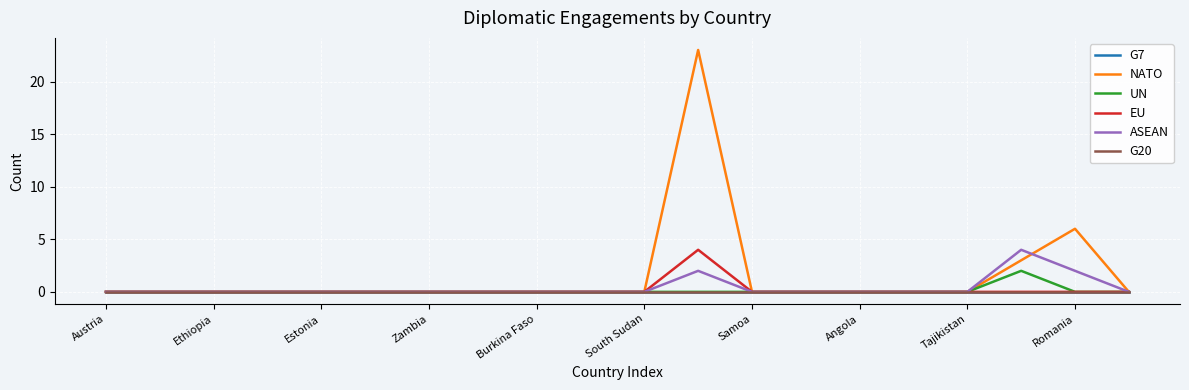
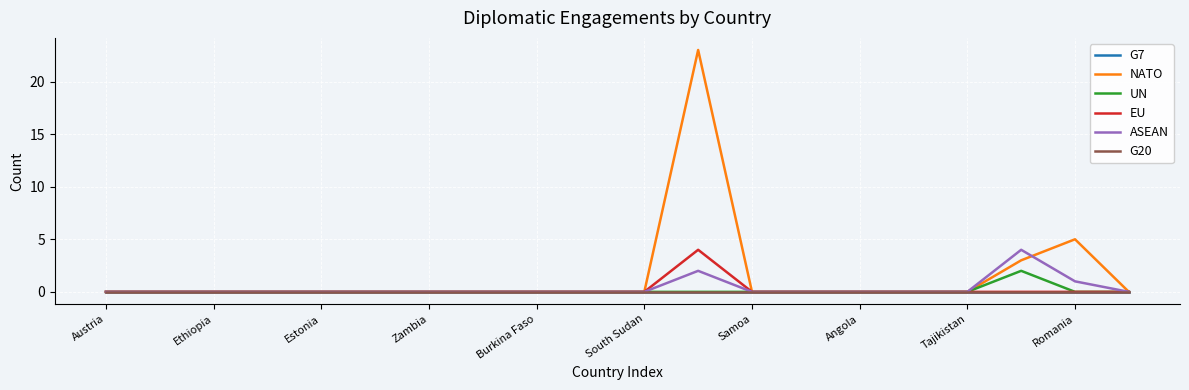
NATO, Romania: 6 -> 5
ASEAN, Romania: 2 -> 1
